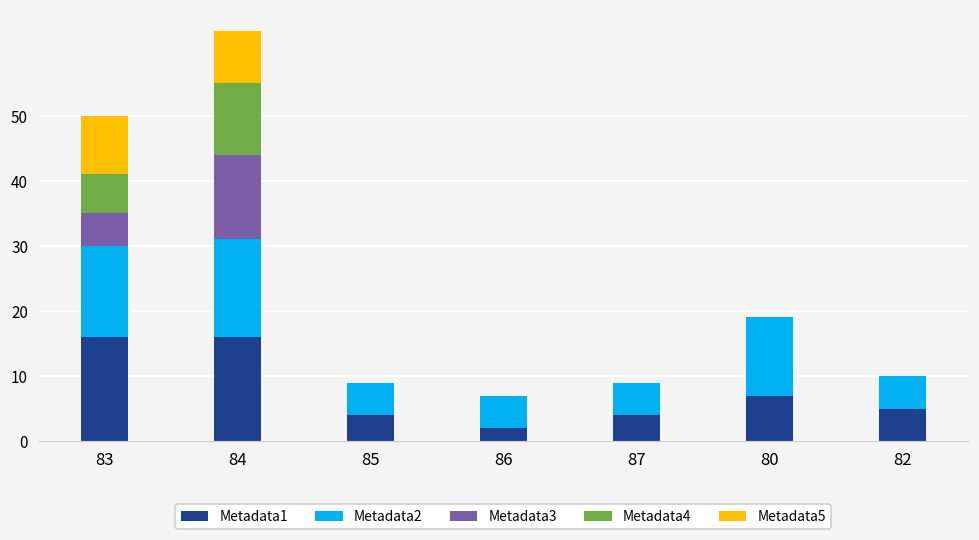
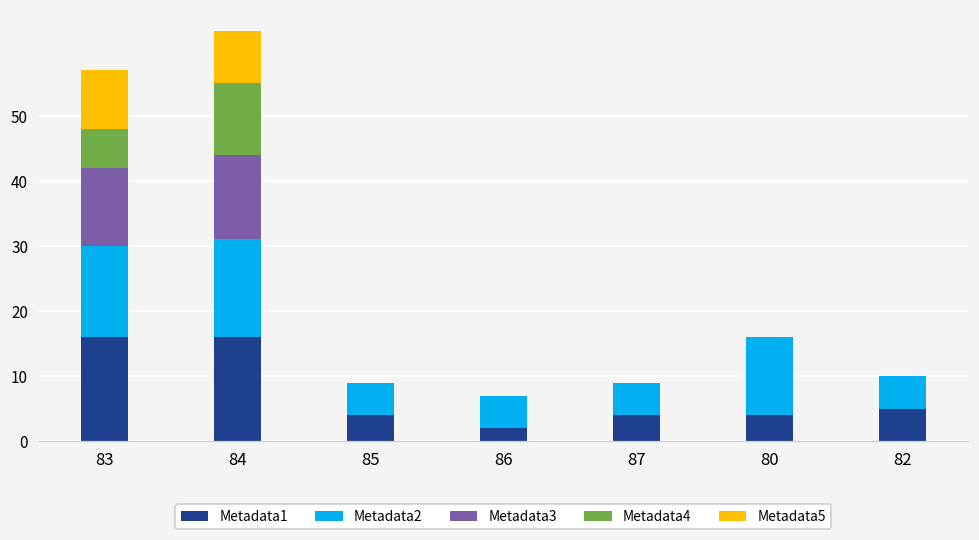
Metadata3, 83: 5 -> 12
Metadata1, 80: 7 -> 4
